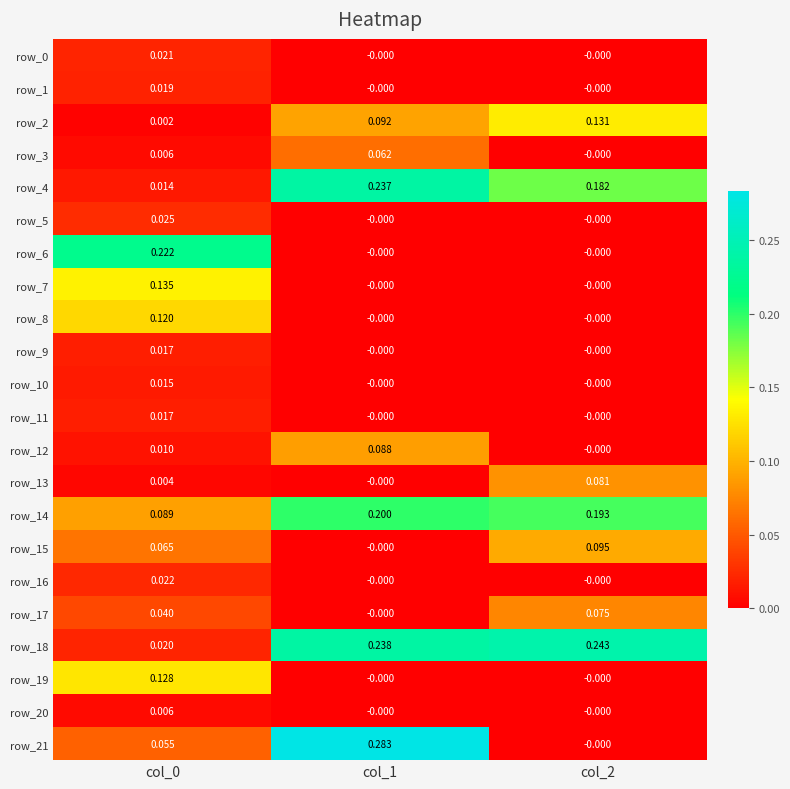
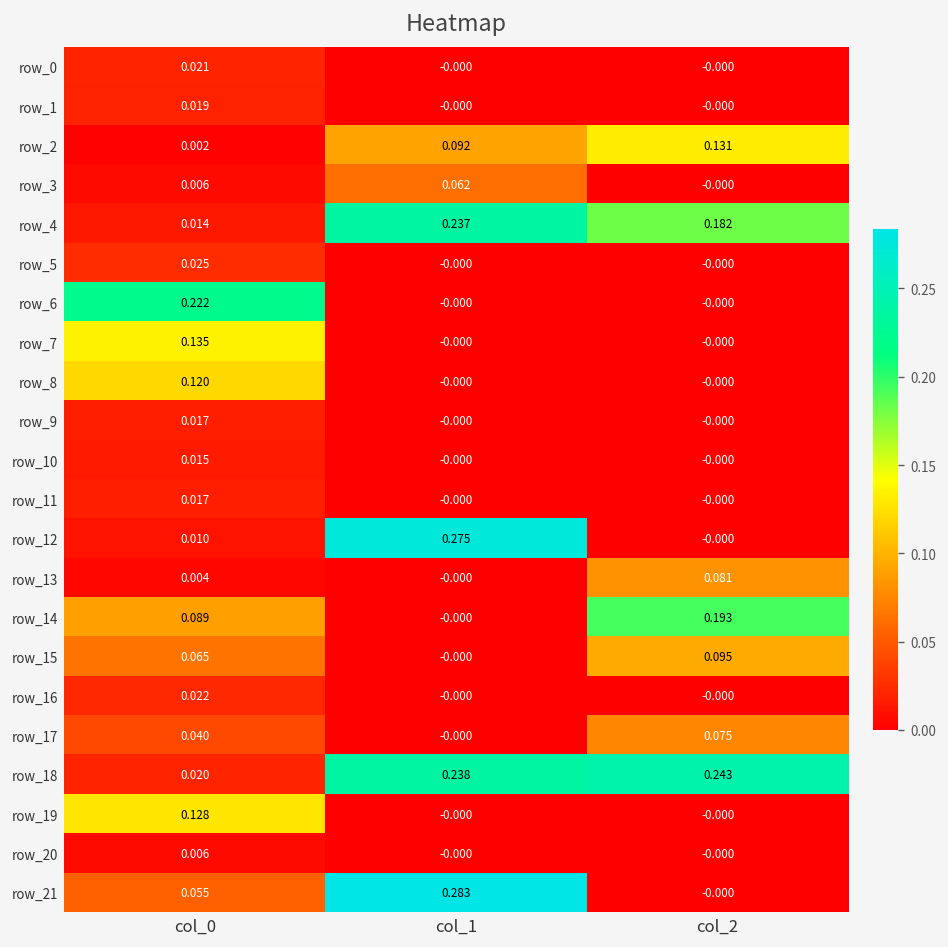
row_12, col_1: 0.088 -> 0.275
row_14, col_1: 0.200 -> -0.000
